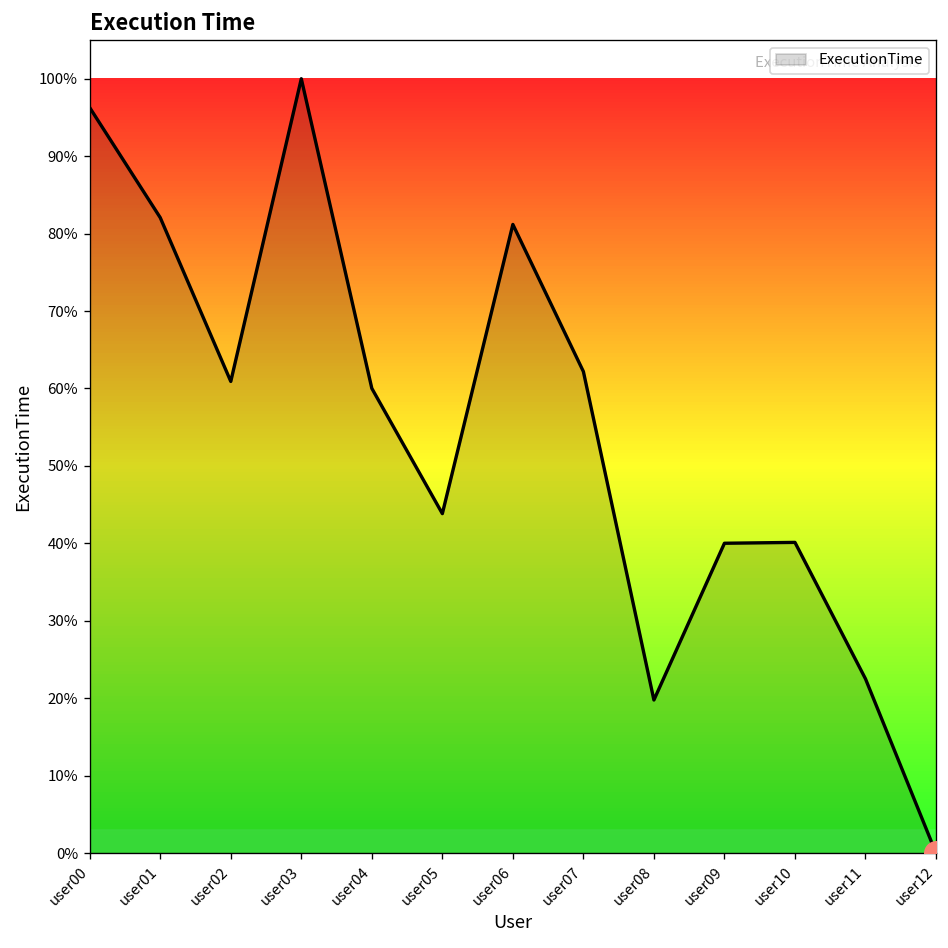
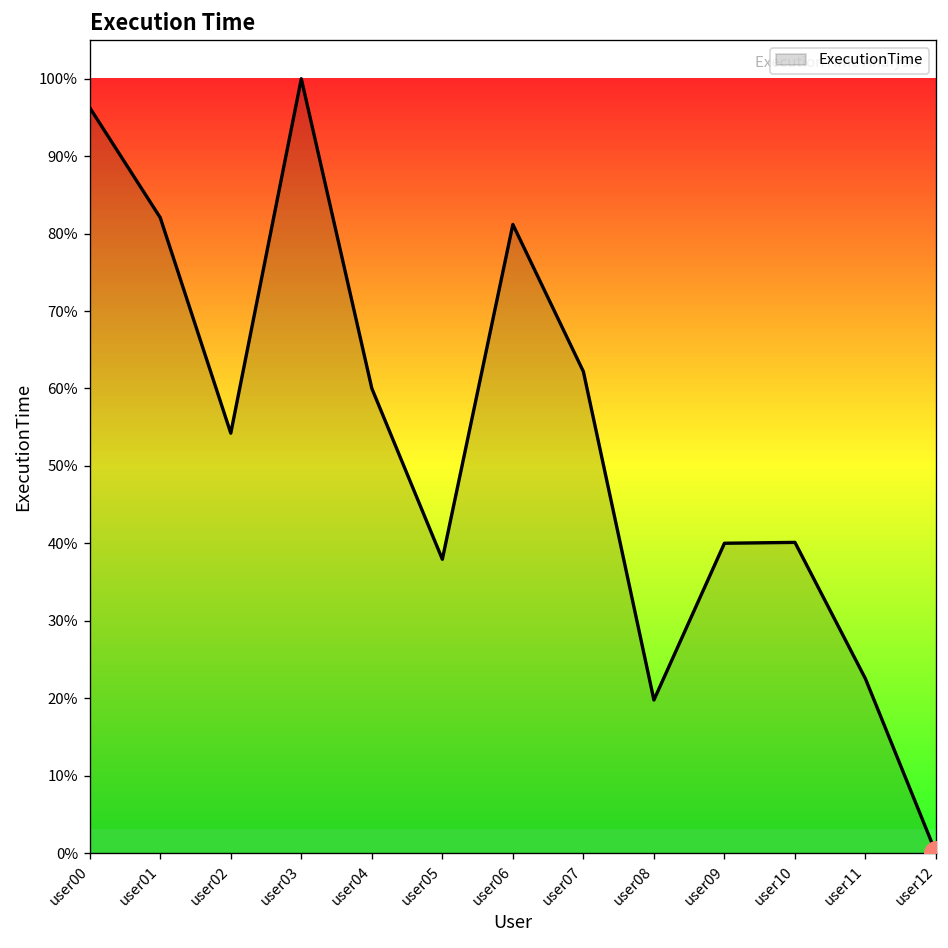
ExecutionTime, user02: 61% -> 54%
ExecutionTime, user05: 44% -> 38%
